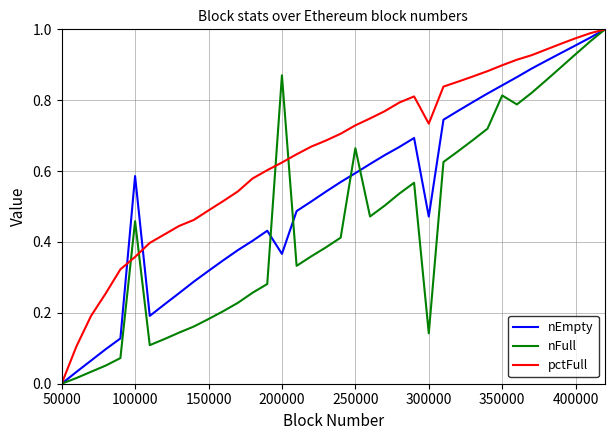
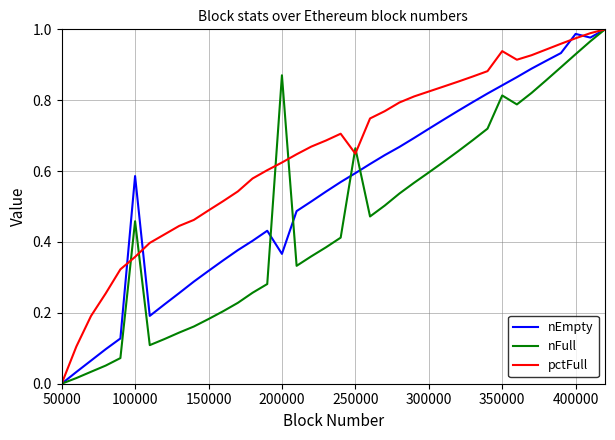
pctFull, 250000: 0.73 -> 0.65
nEmpty, 300000: 0.47 -> 0.72
nFull, 300000: 0.14 -> 0.60
pctFull, 300000: 0.73 -> 0.82
pctFull, 350000: 0.90 -> 0.94
nEmpty, 400000: 0.95 -> 0.99
